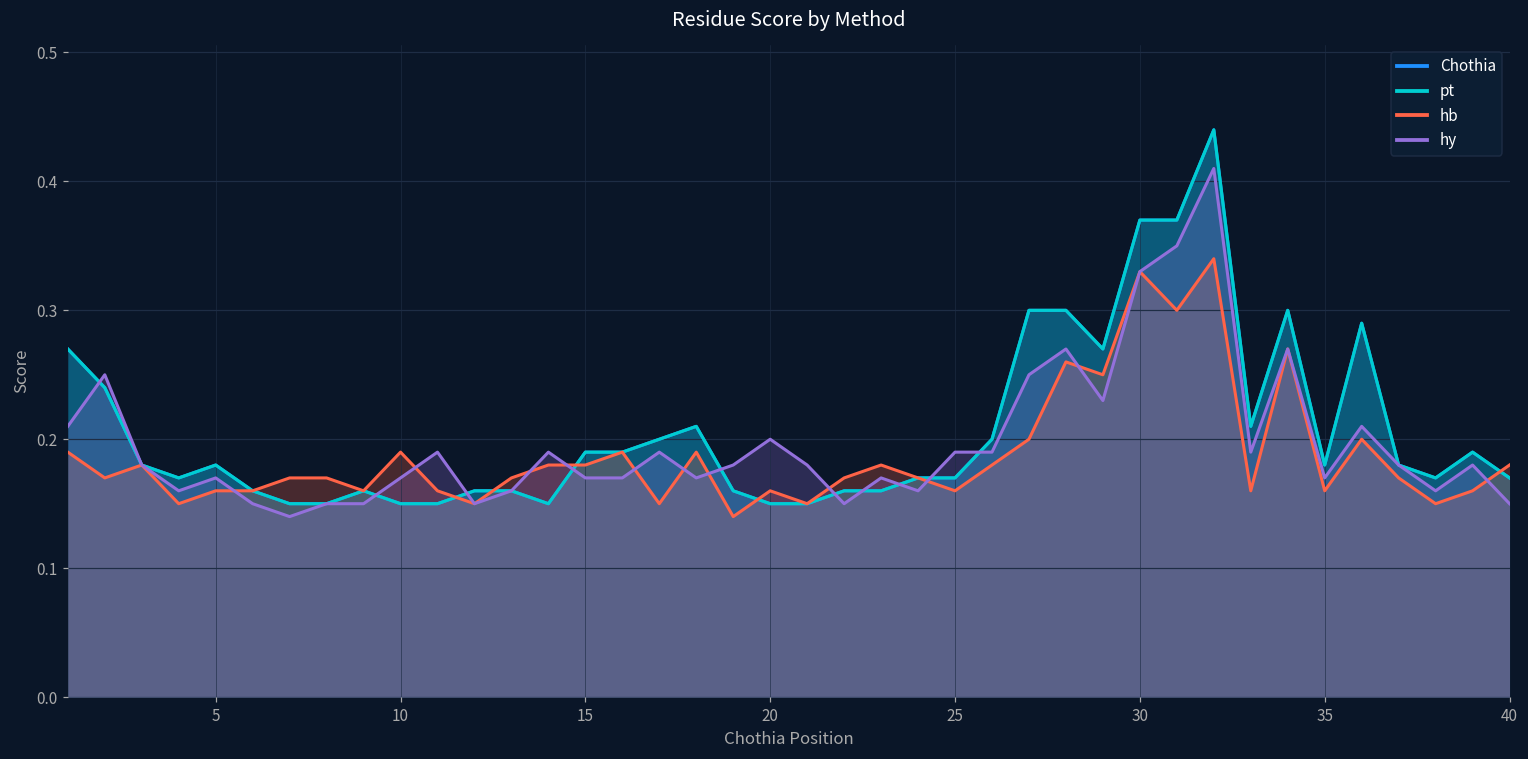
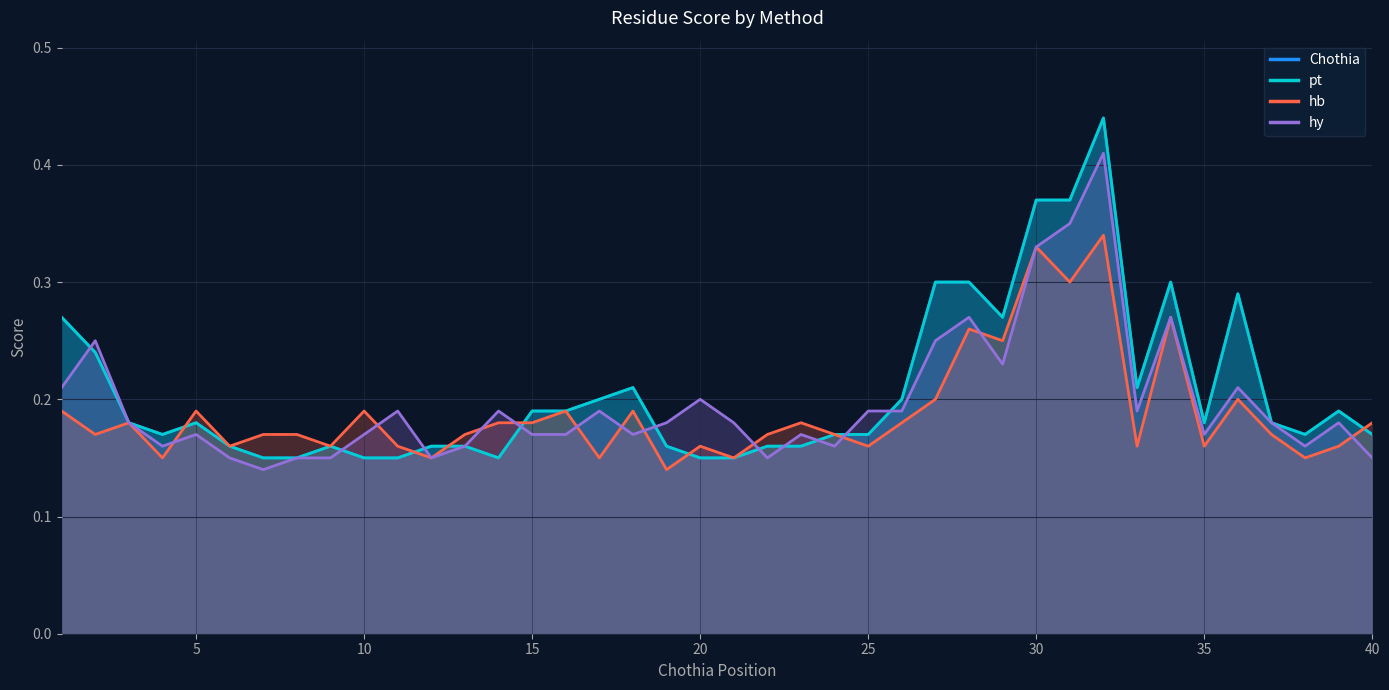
hb, 5: 0.16 -> 0.19
